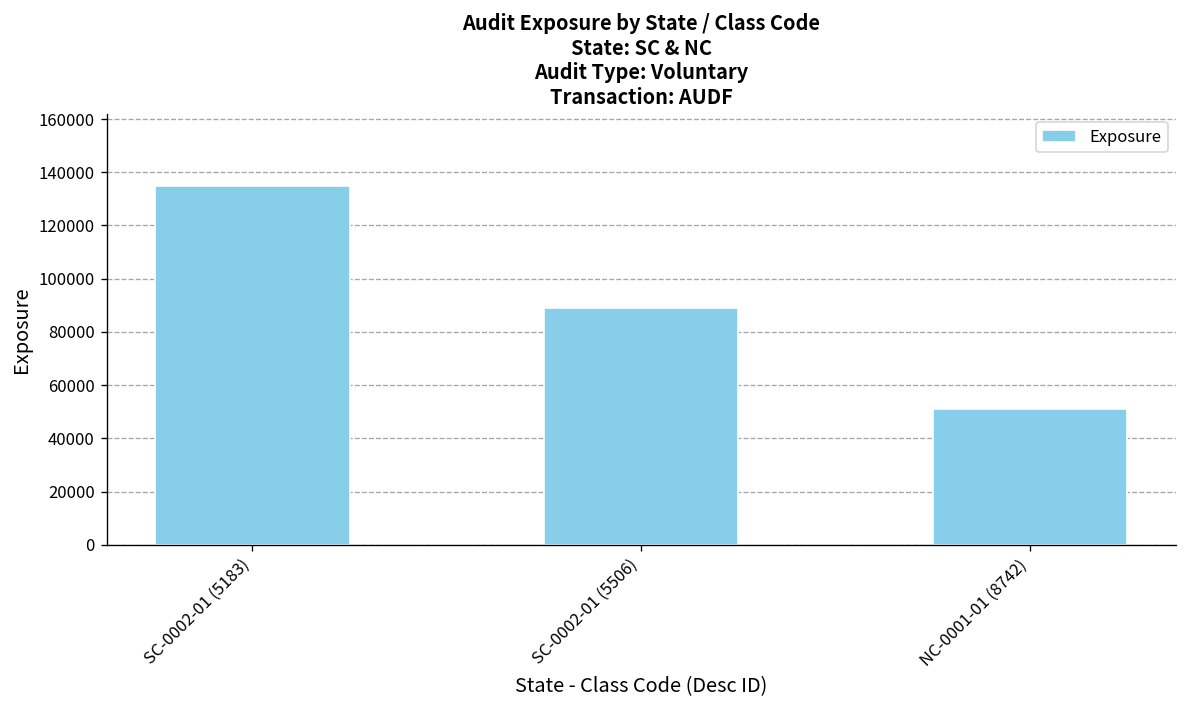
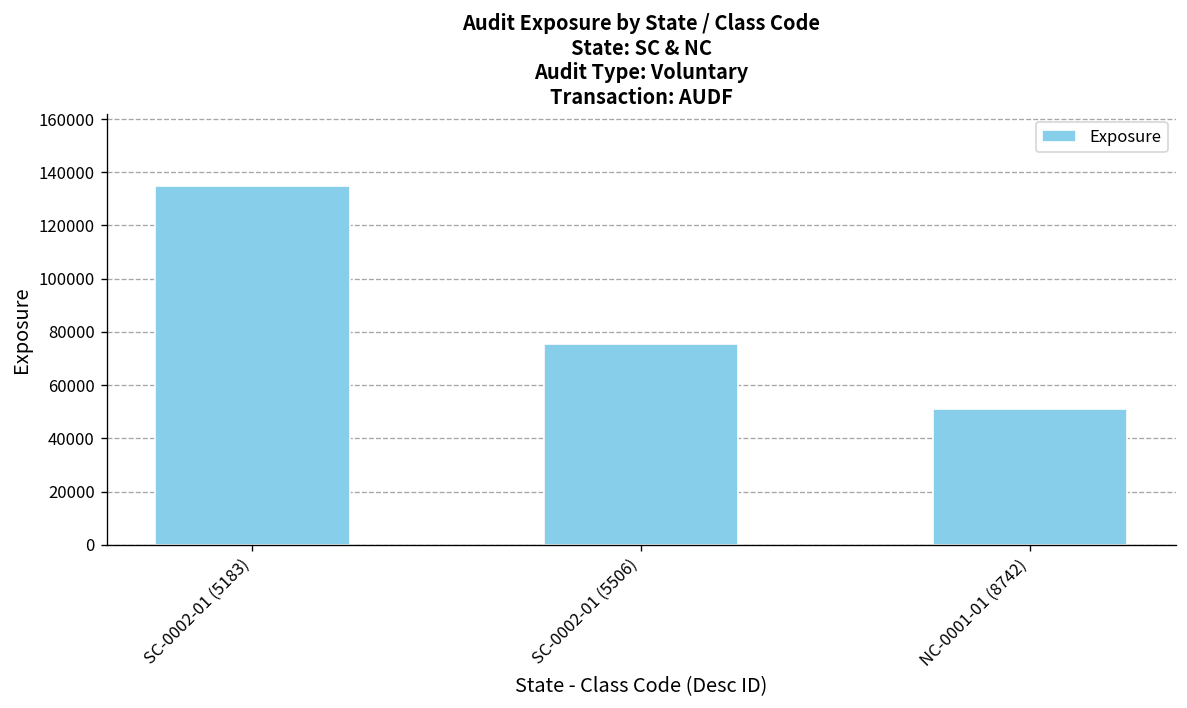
SC-0002-01 (5506): 89000 -> 75000
